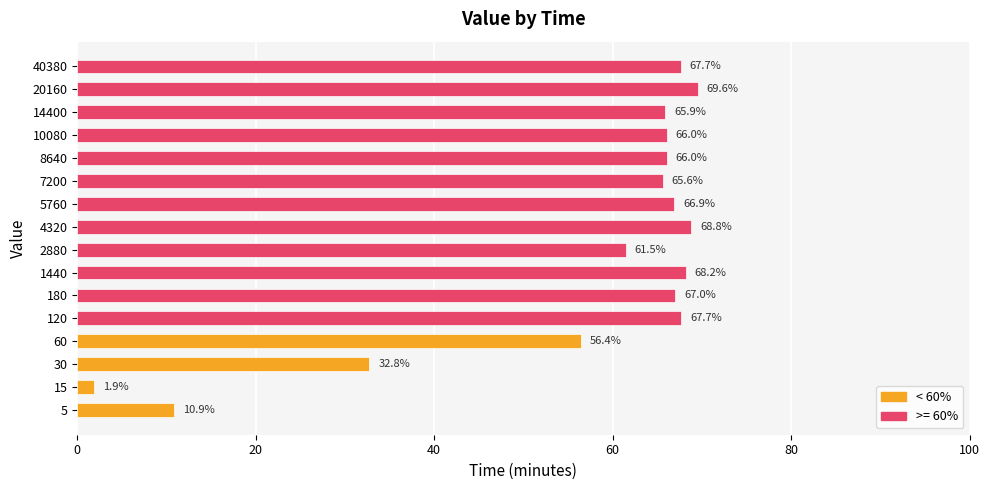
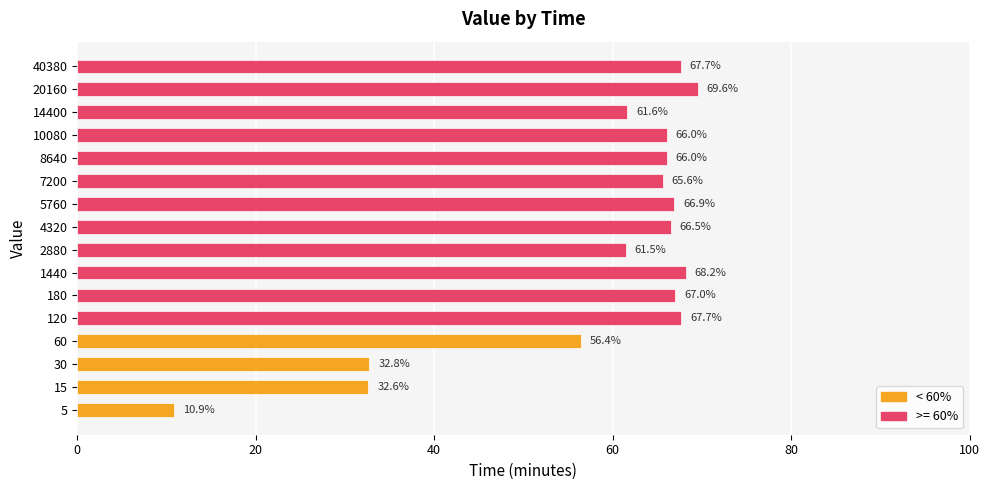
14400: 65.9% -> 61.6%
4320: 68.8% -> 66.5%
15: 1.9% -> 32.6%
